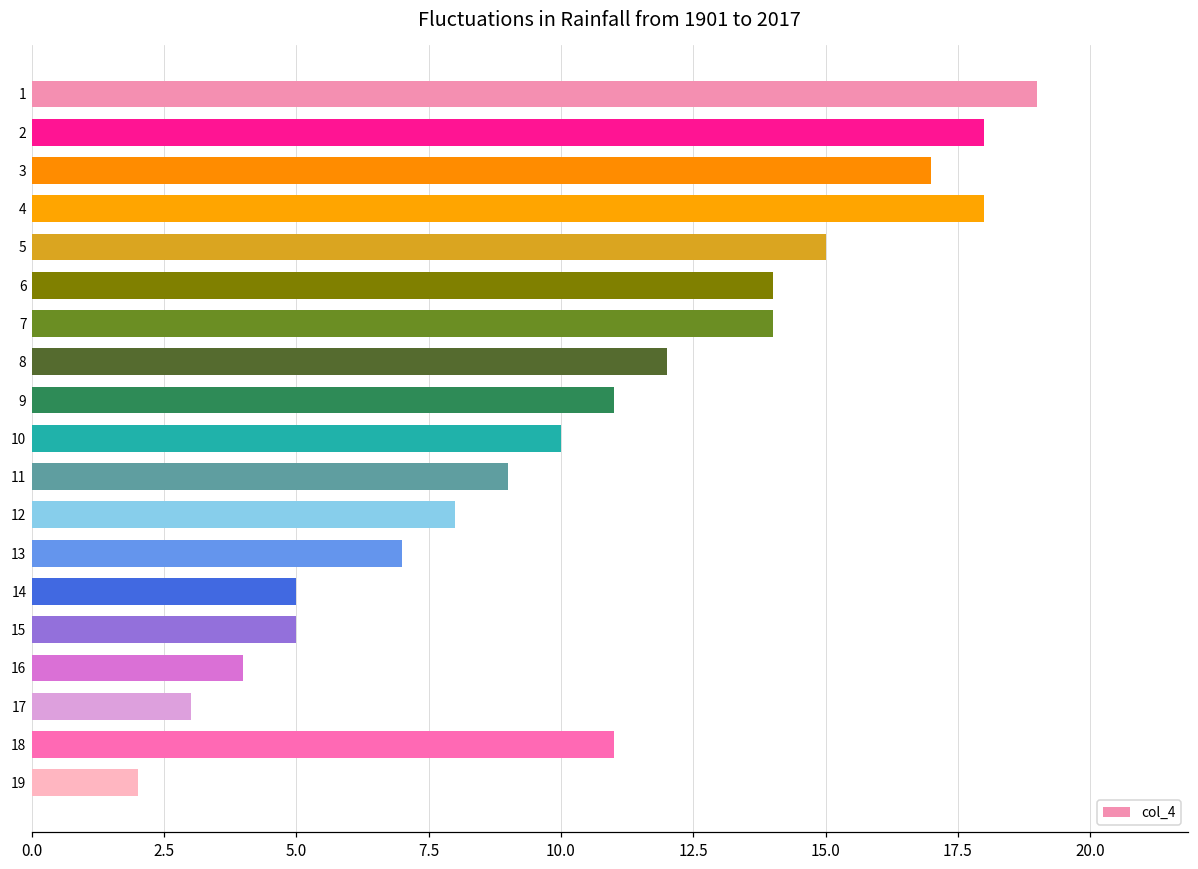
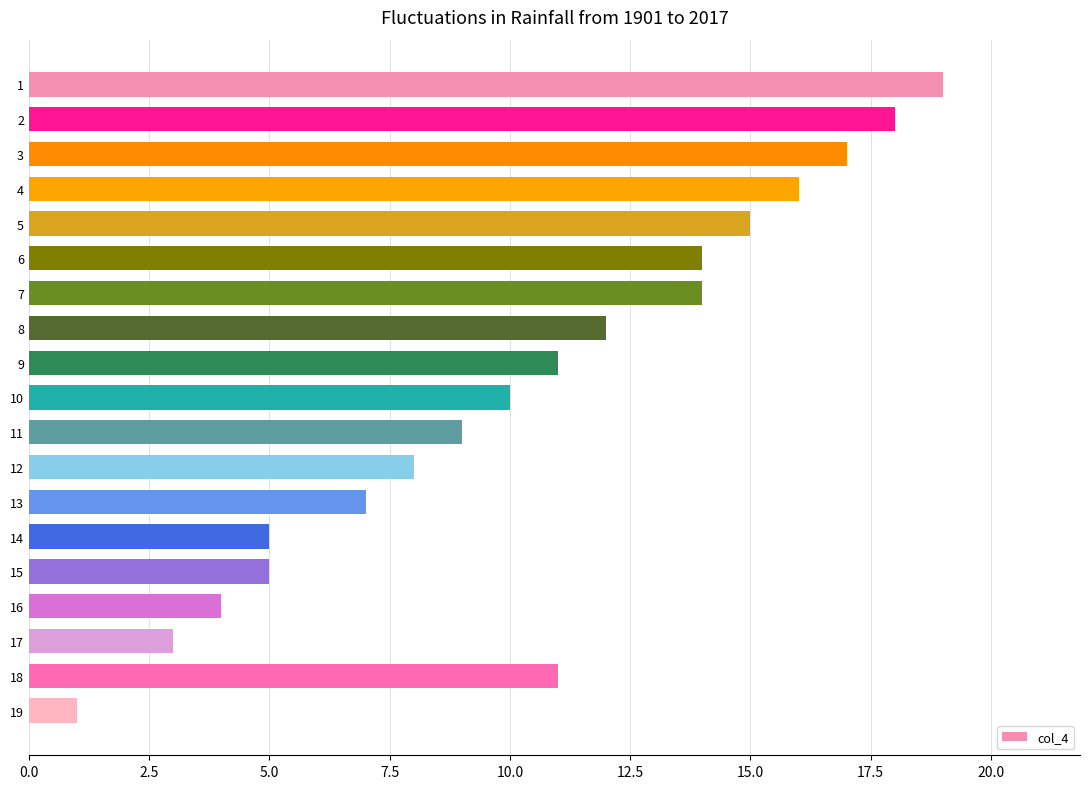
4: 18 -> 16
19: 2 -> 1
